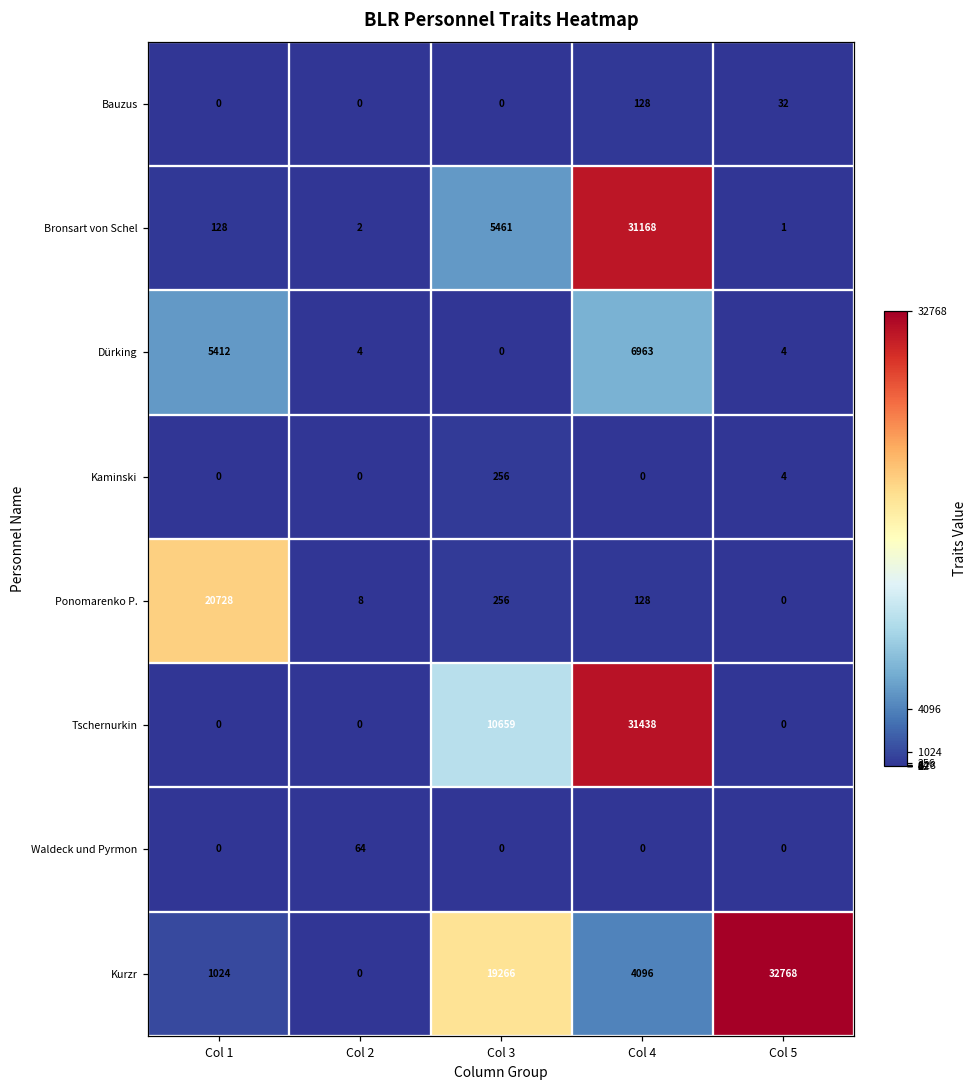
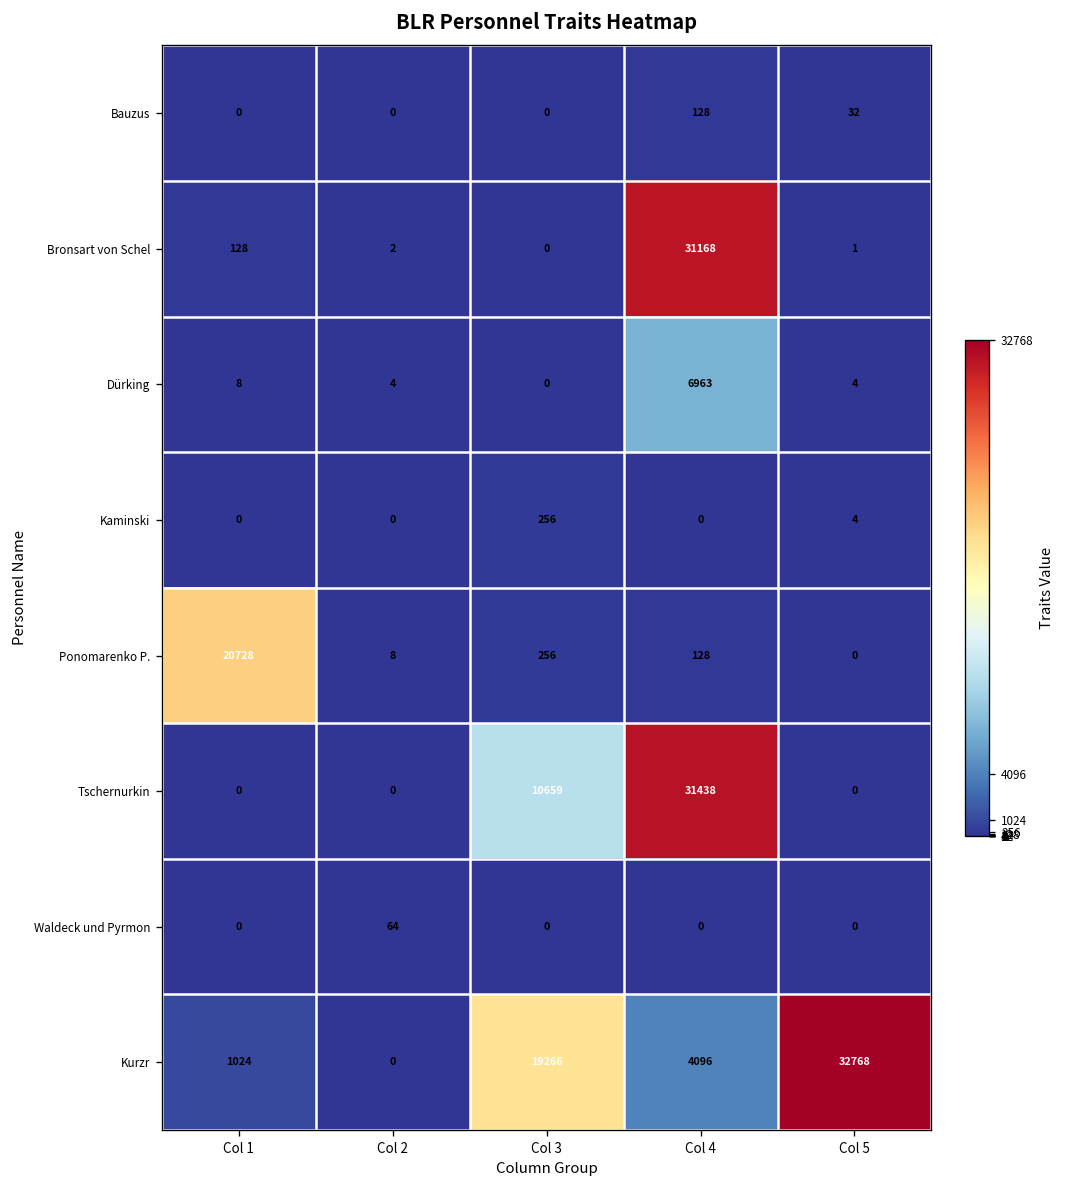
Bronsart von Schel, Col 3: 5461 -> 0
Dürking, Col 1: 5412 -> 8
